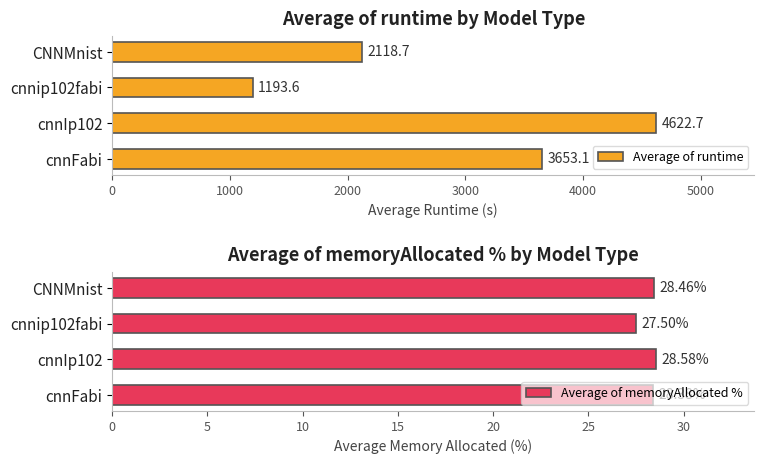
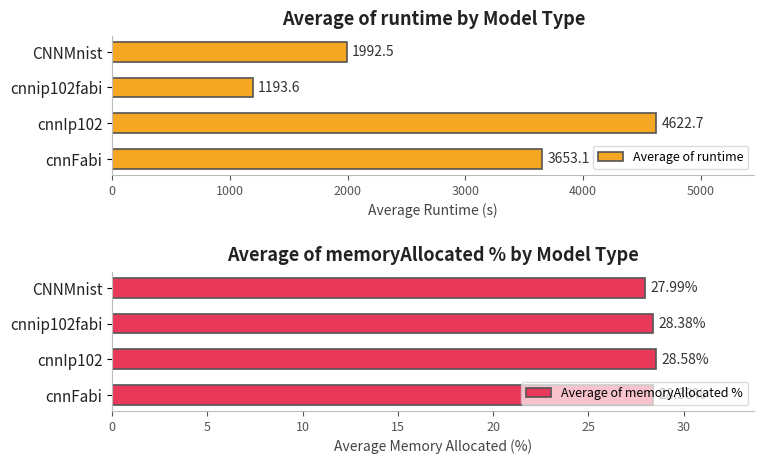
Average of runtime by Model Type, CNNMnist: 2118.7 -> 1992.5
Average of memoryAllocated % by Model Type, CNNMnist: 28.46% -> 27.99%
Average of memoryAllocated % by Model Type, cnnip102fabi: 27.50% -> 28.38%
